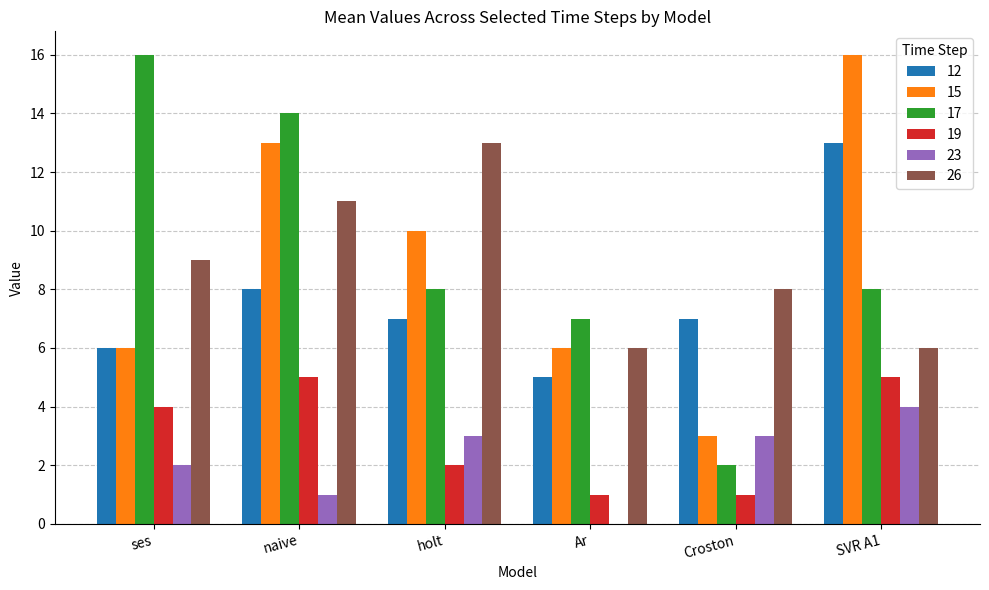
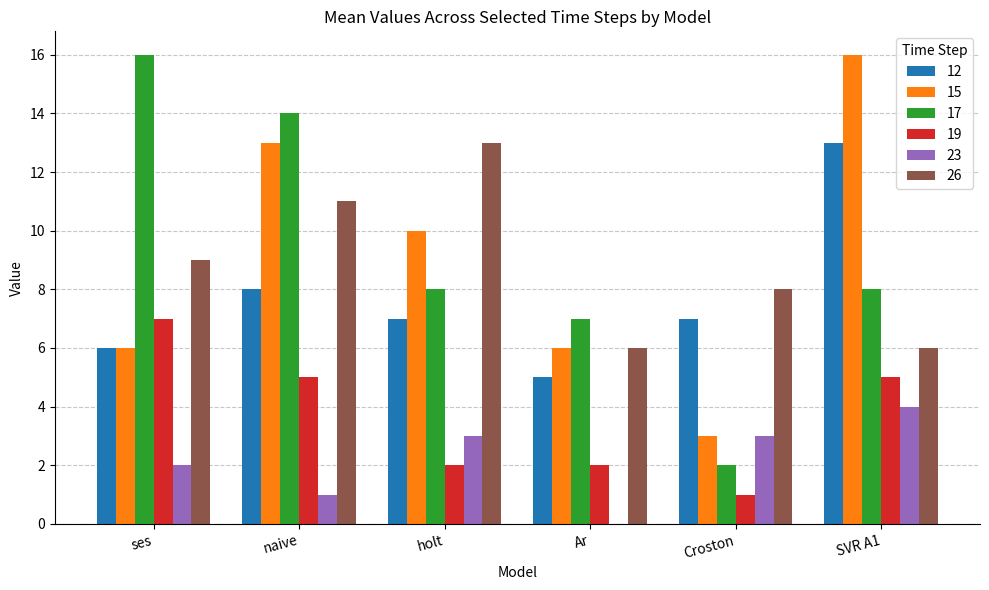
19, ses: 4 -> 7
19, Ar: 1 -> 2
